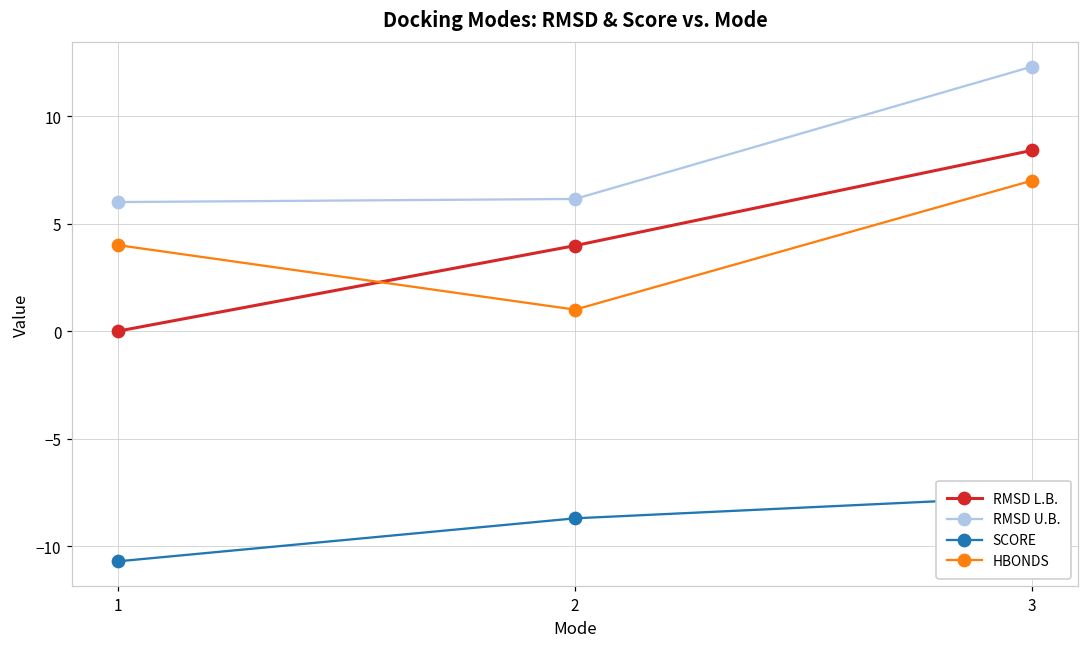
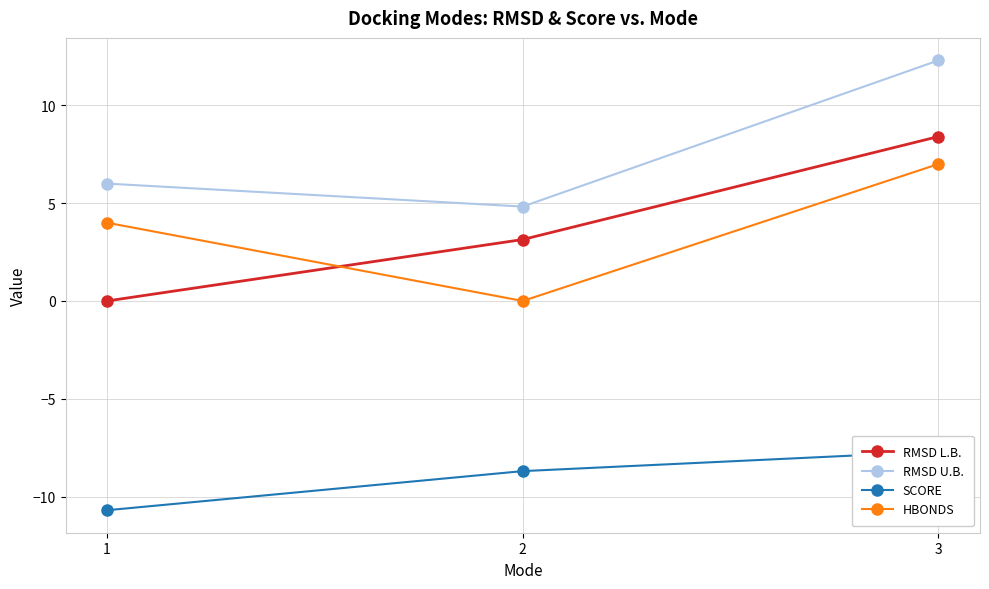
RMSD L.B., 2: 4.0 -> 3.1
RMSD U.B., 2: 6.1 -> 4.8
HBONDS, 2: 1 -> 0
